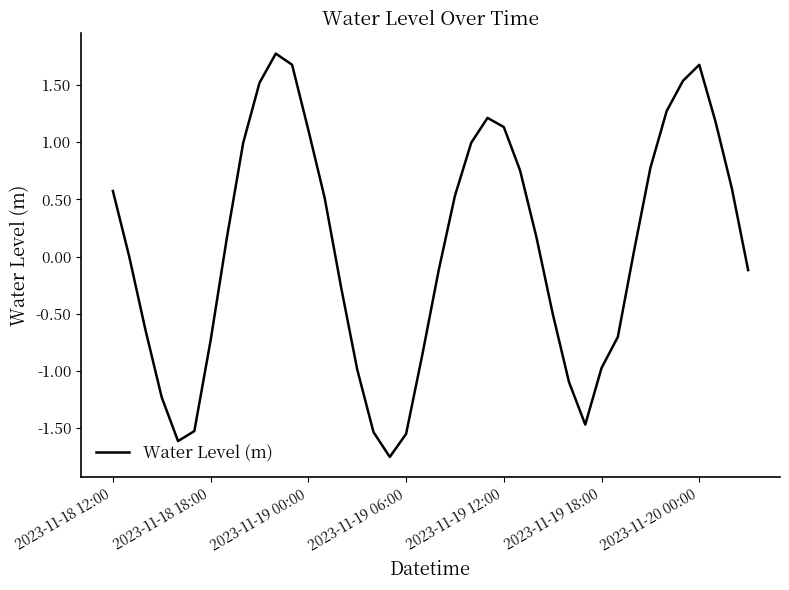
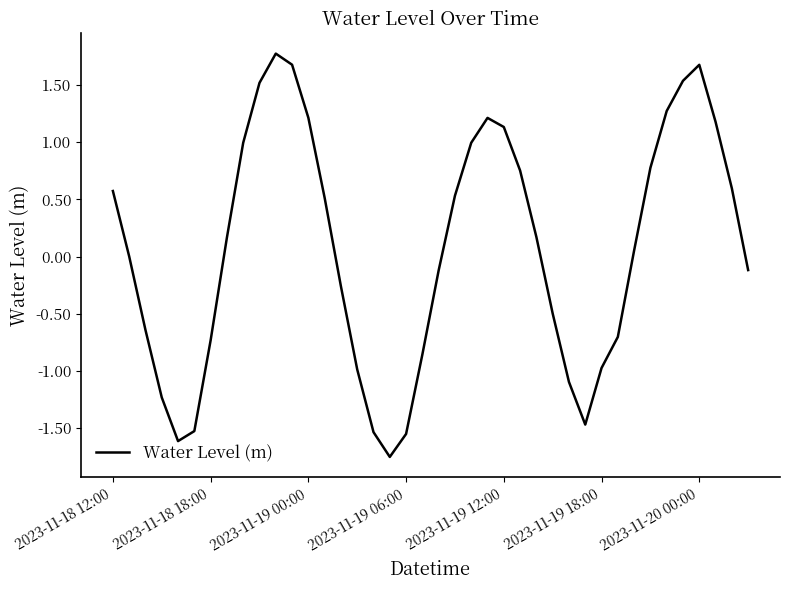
2023-11-19 00:00: 1.11 -> 1.21
